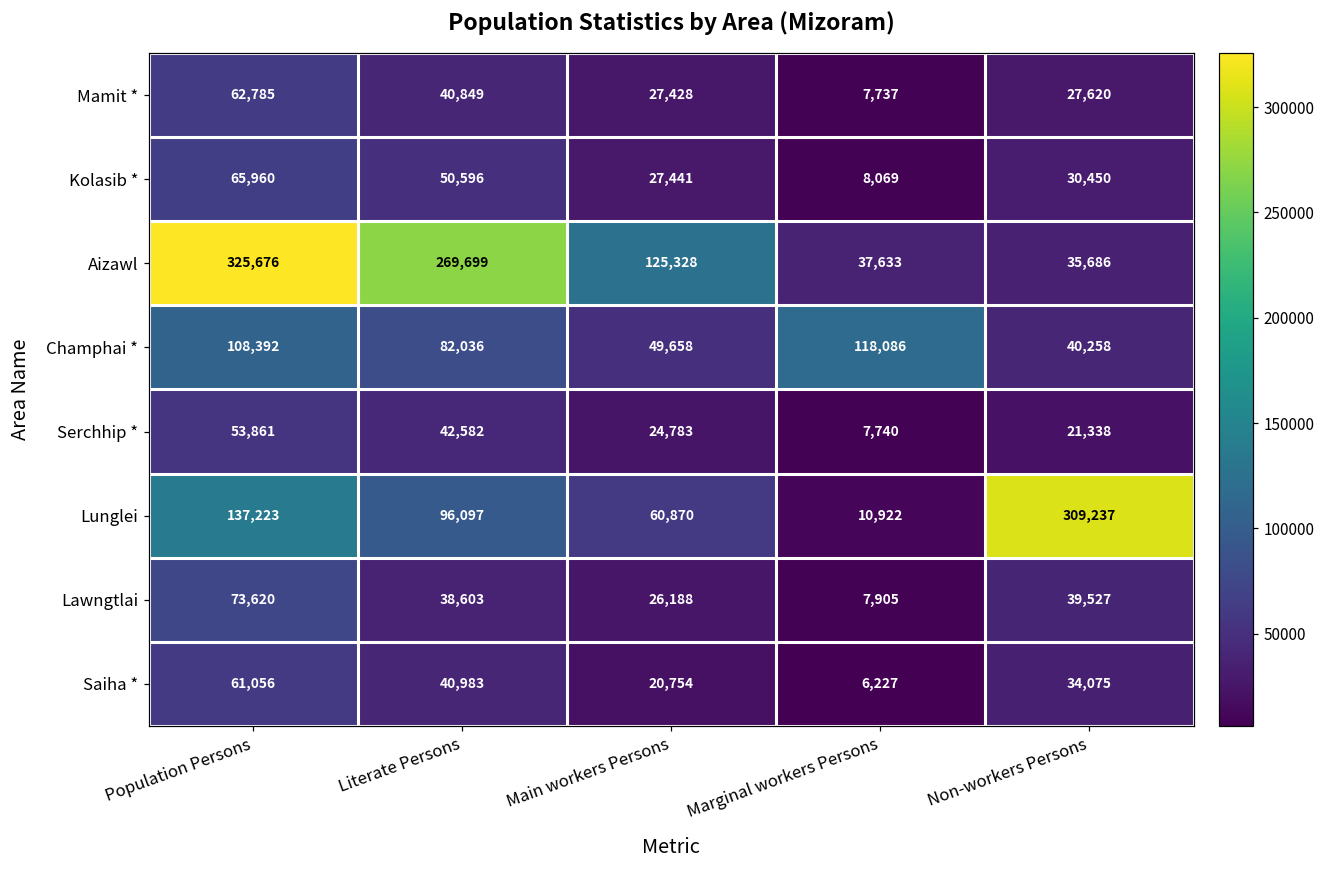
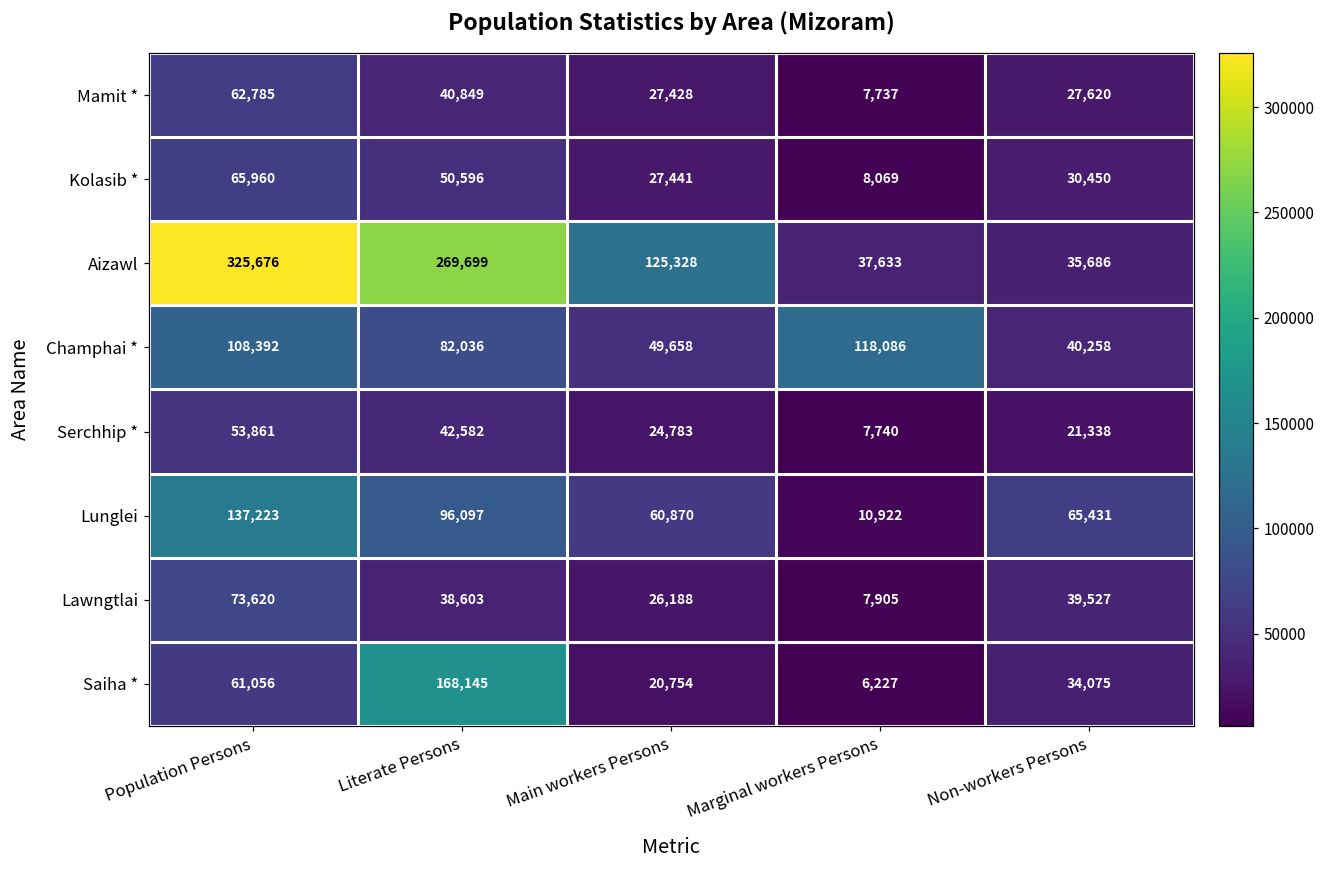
Lunglei, Non-workers Persons: 309,237 -> 65,431
Saiha *, Literate Persons: 40,983 -> 168,145
